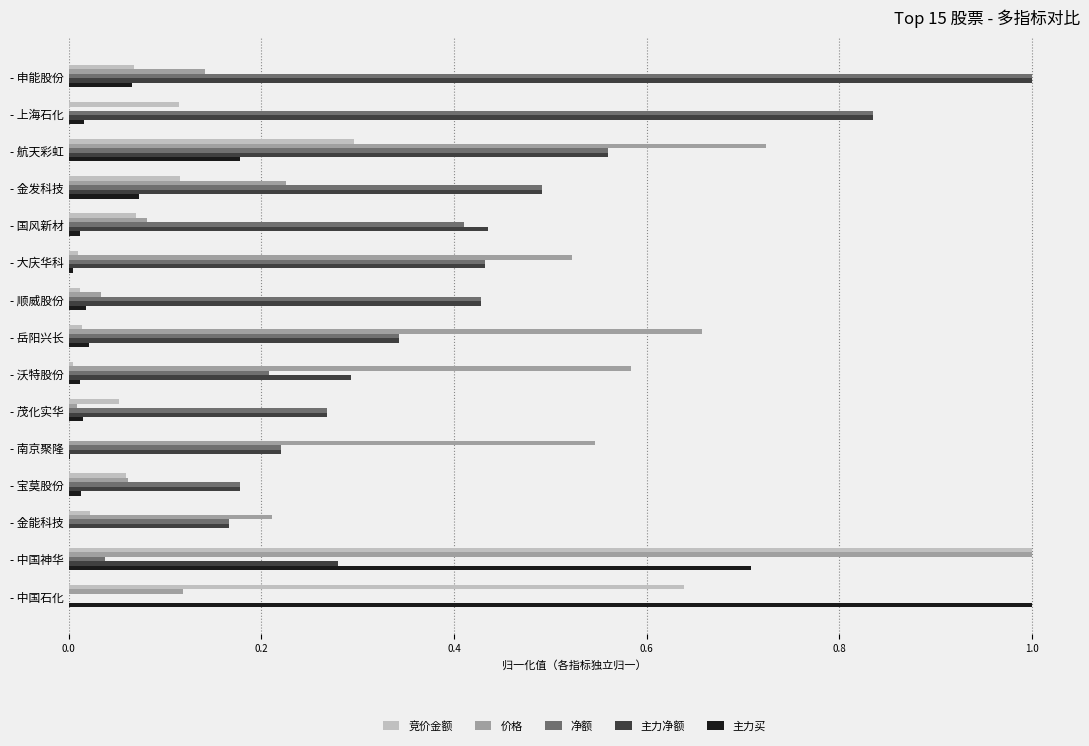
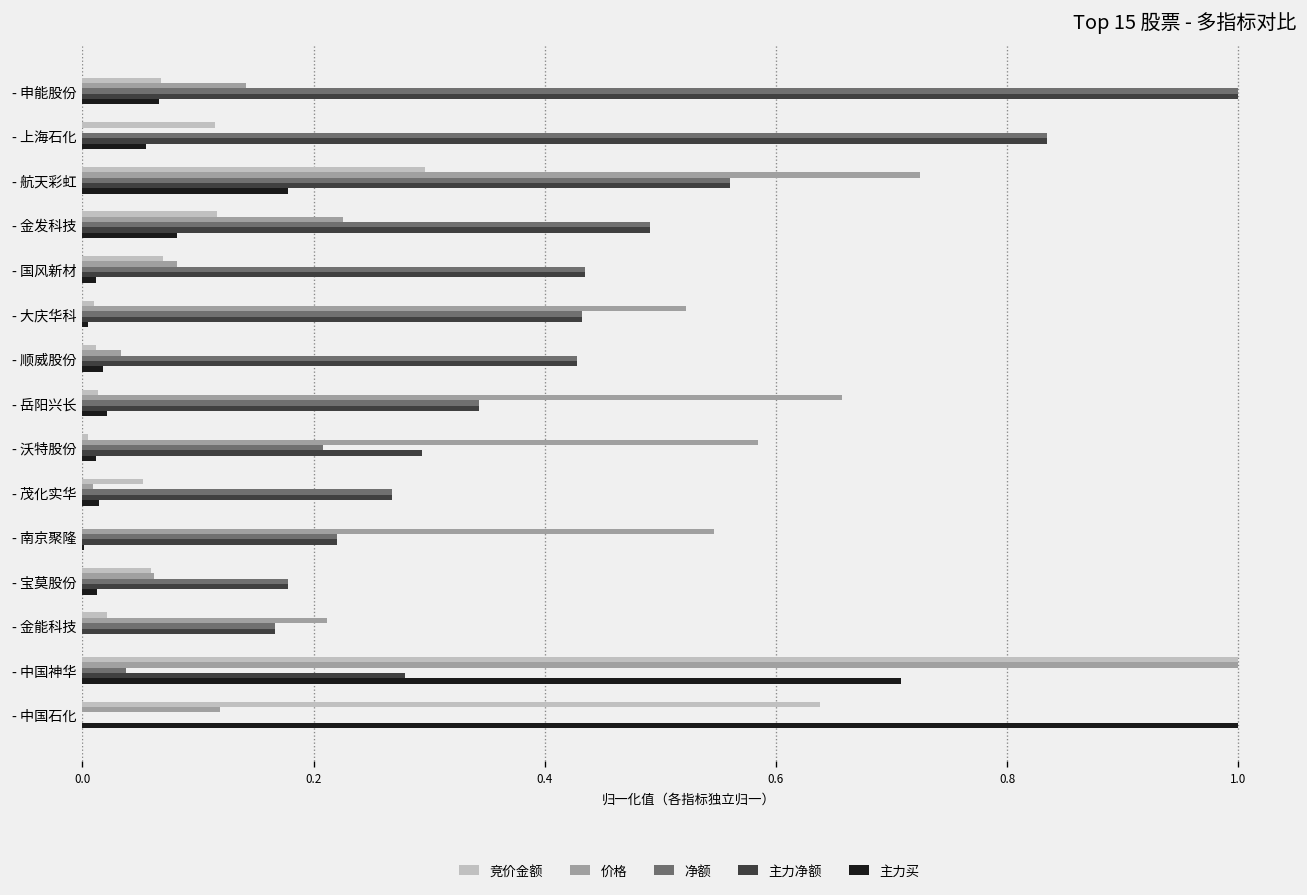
主力买, - 上海石化: 0.02 -> 0.06
主力买, - 金发科技: 0.07 -> 0.08
净额, - 国风新材: 0.41 -> 0.44
